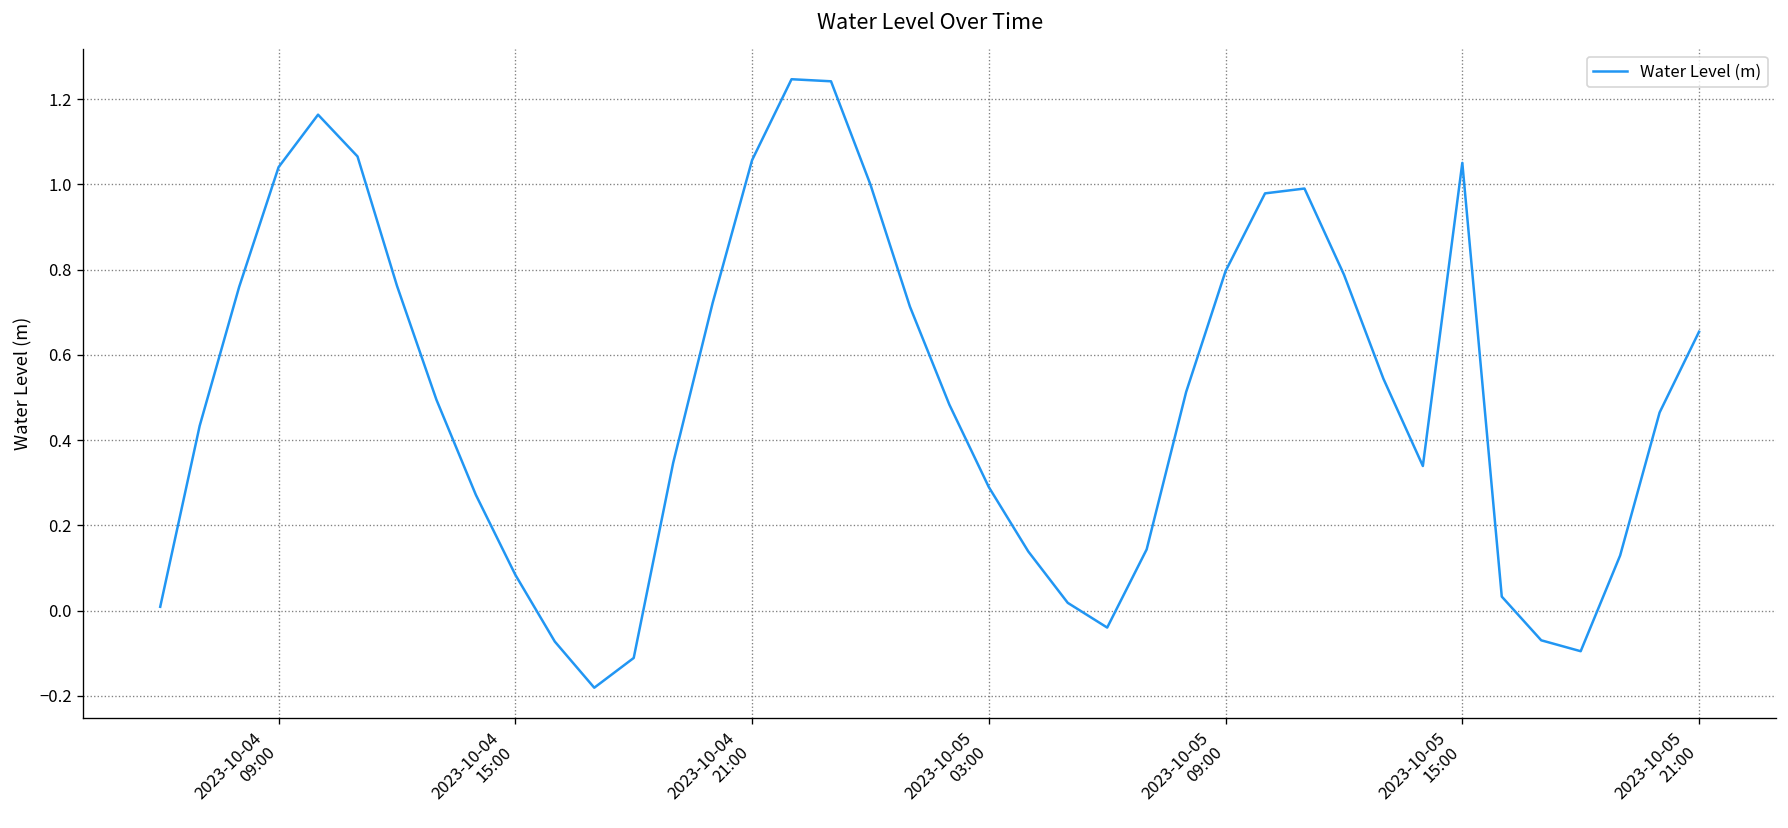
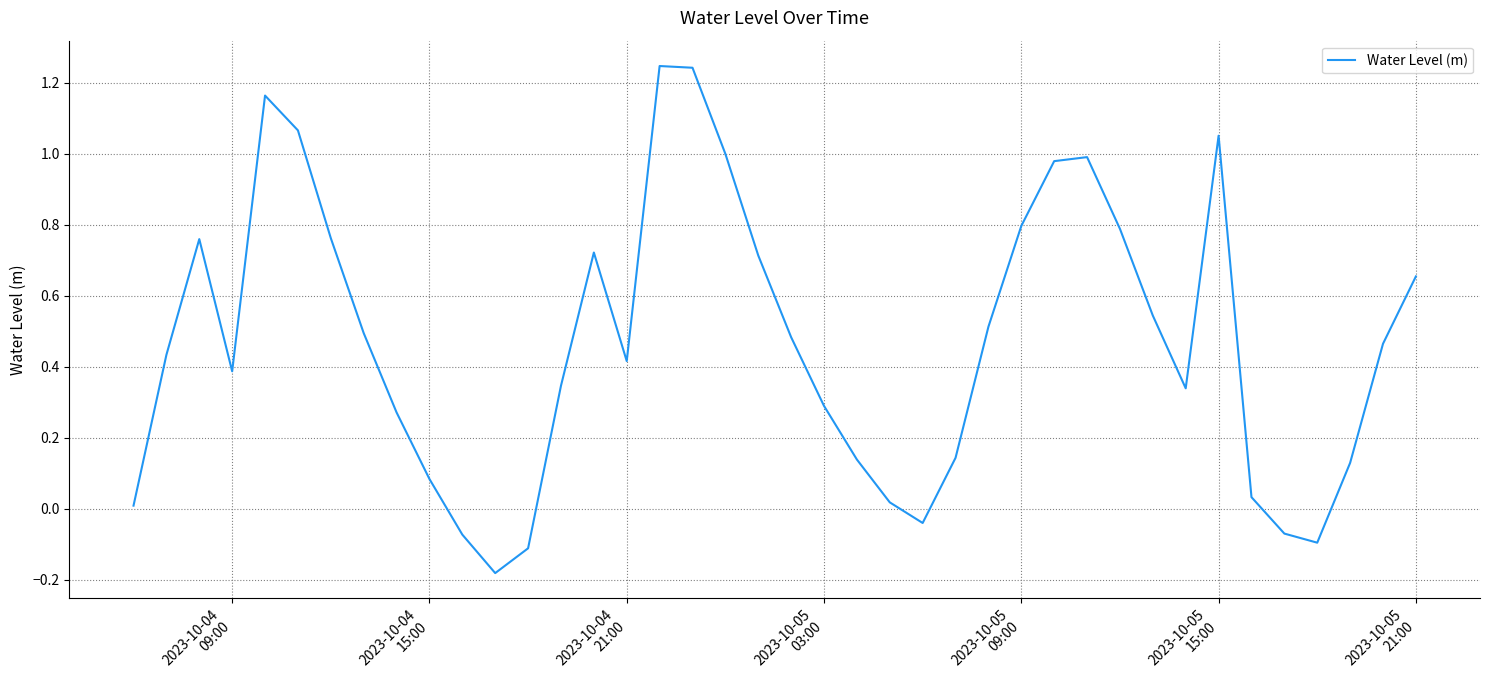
2023-10-04 09:00: 1.04 -> 0.39
2023-10-04 21:00: 1.06 -> 0.42
